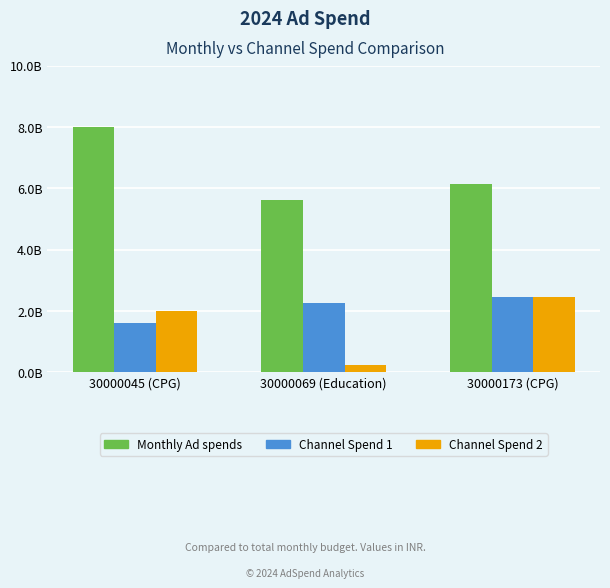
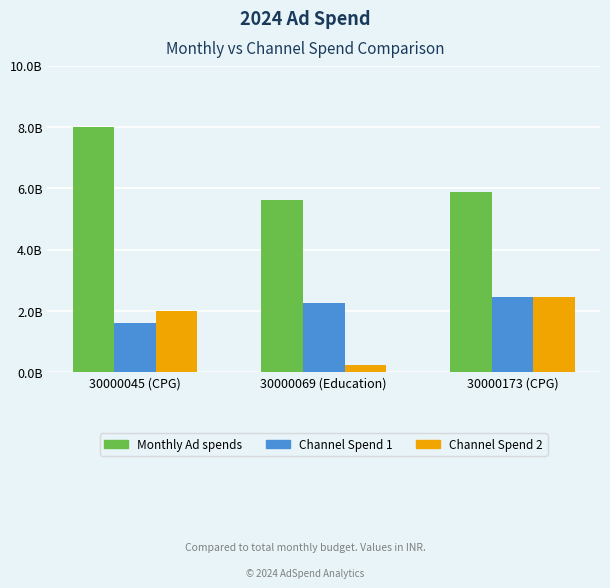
Monthly Ad spends, 30000173 (CPG): 6200000000 -> 5900000000
